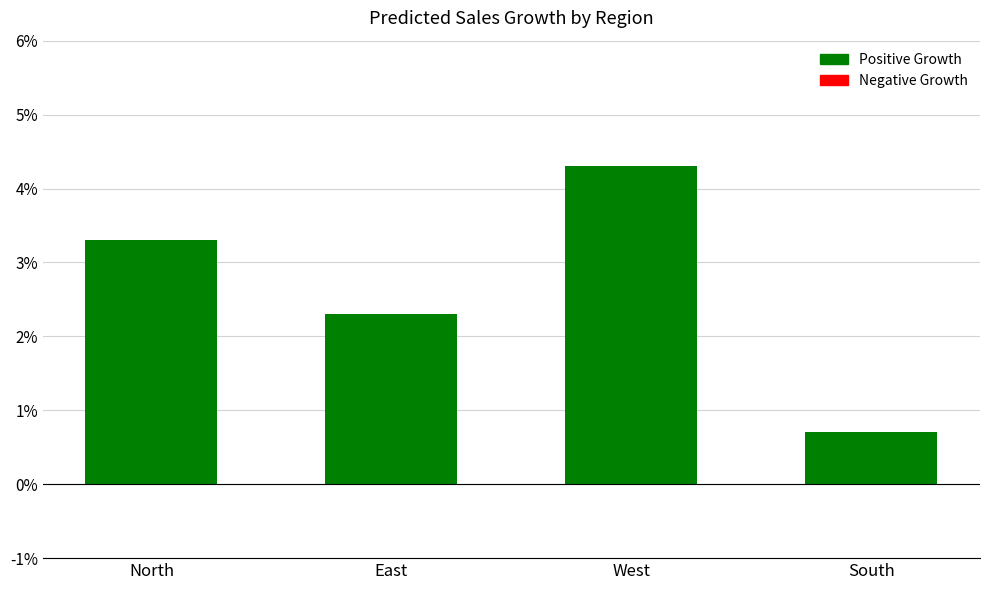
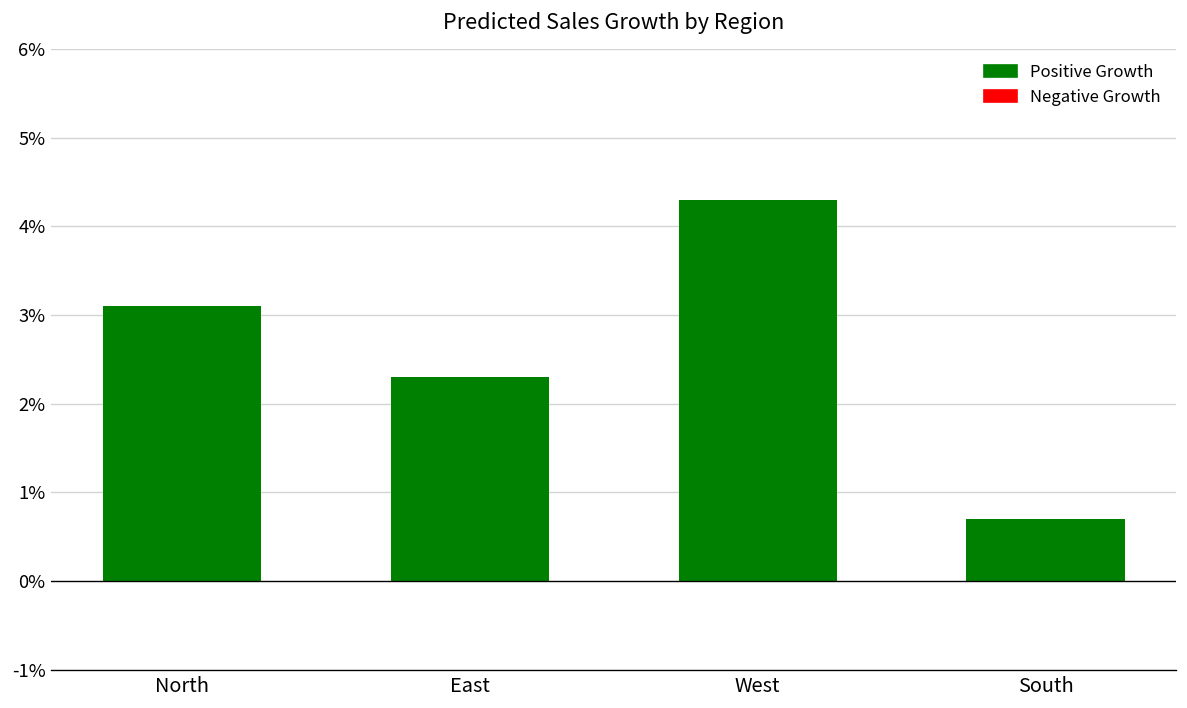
North: 3.3% -> 3.1%
